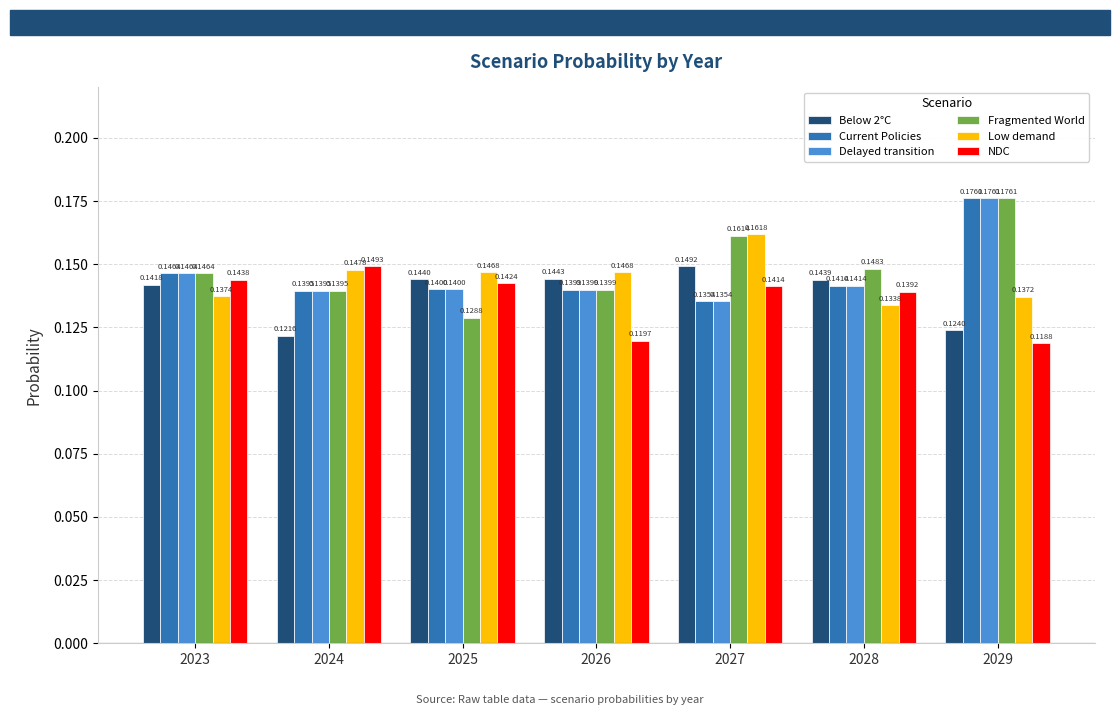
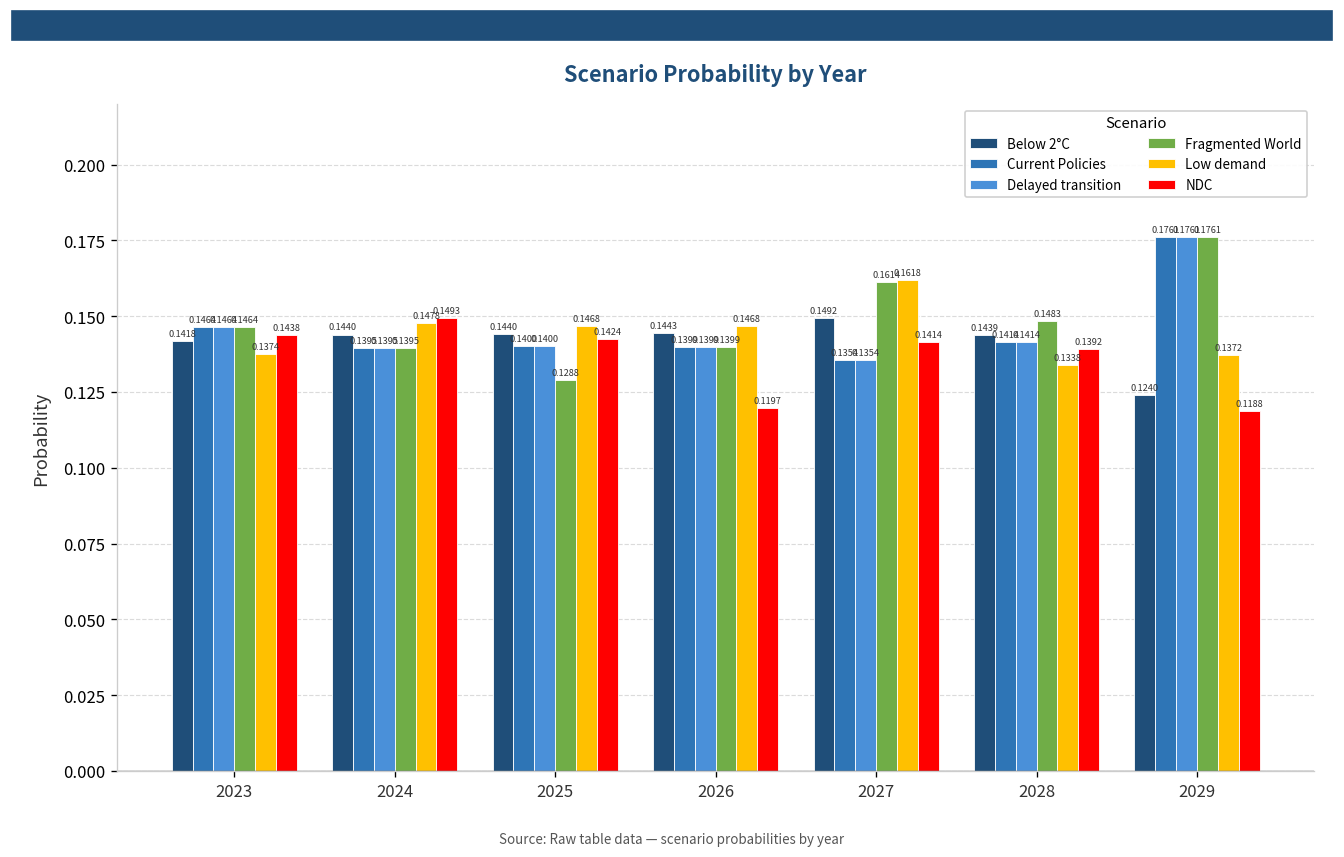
Below 2°C, 2024: 0.1216 -> 0.1440
